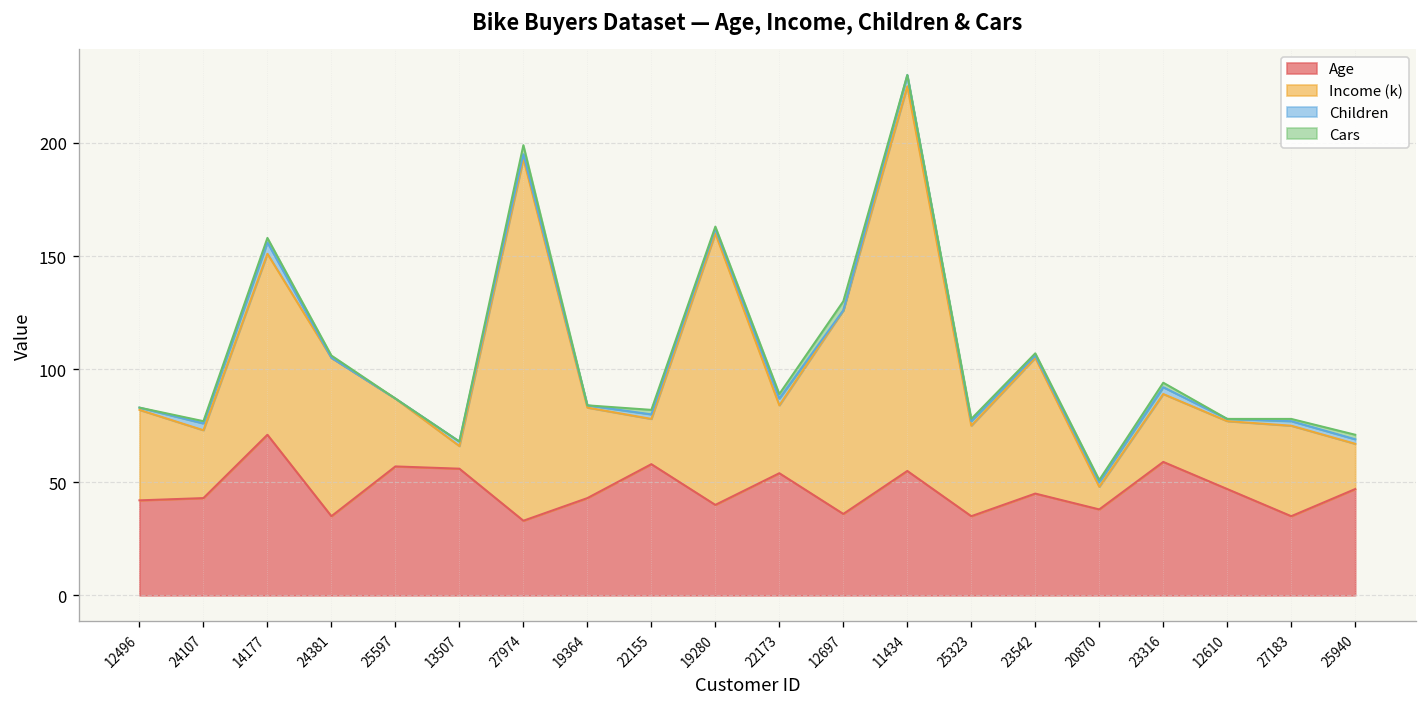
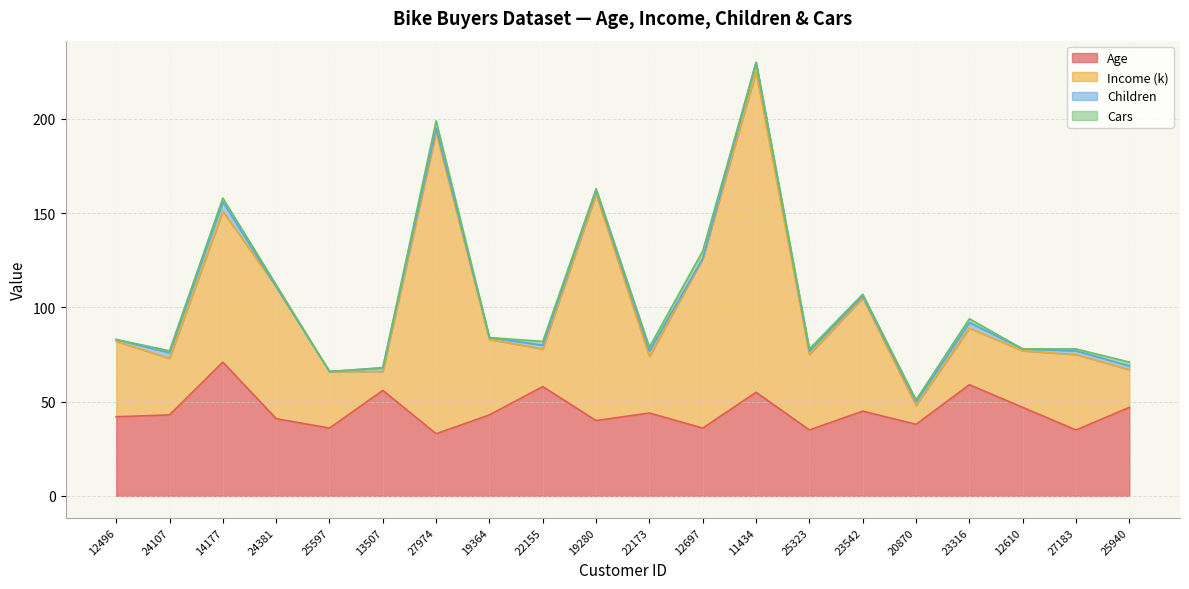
Age, 24381: 35 -> 41
Age, 25597: 57 -> 36
Age, 22173: 54 -> 44
